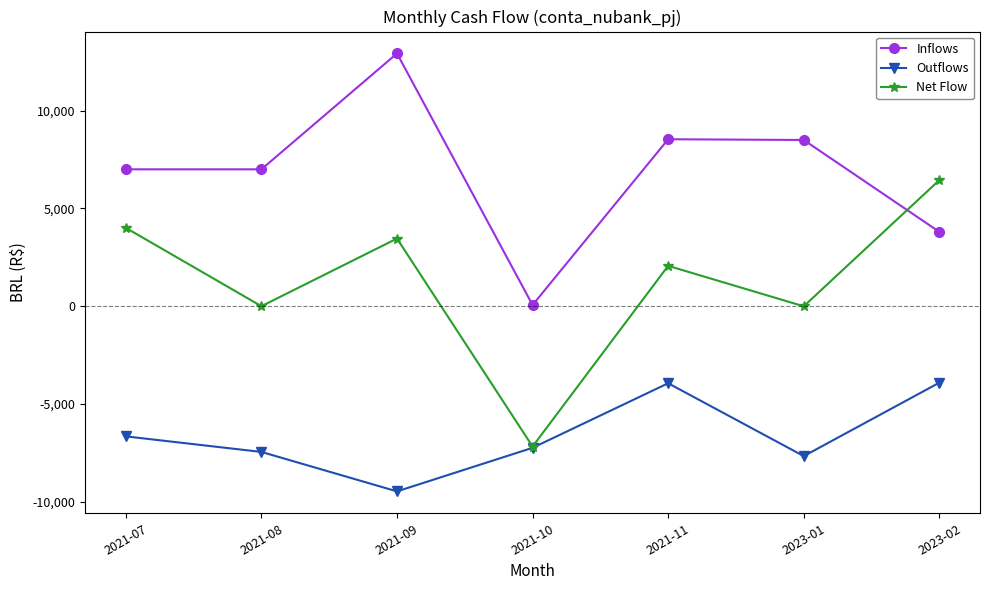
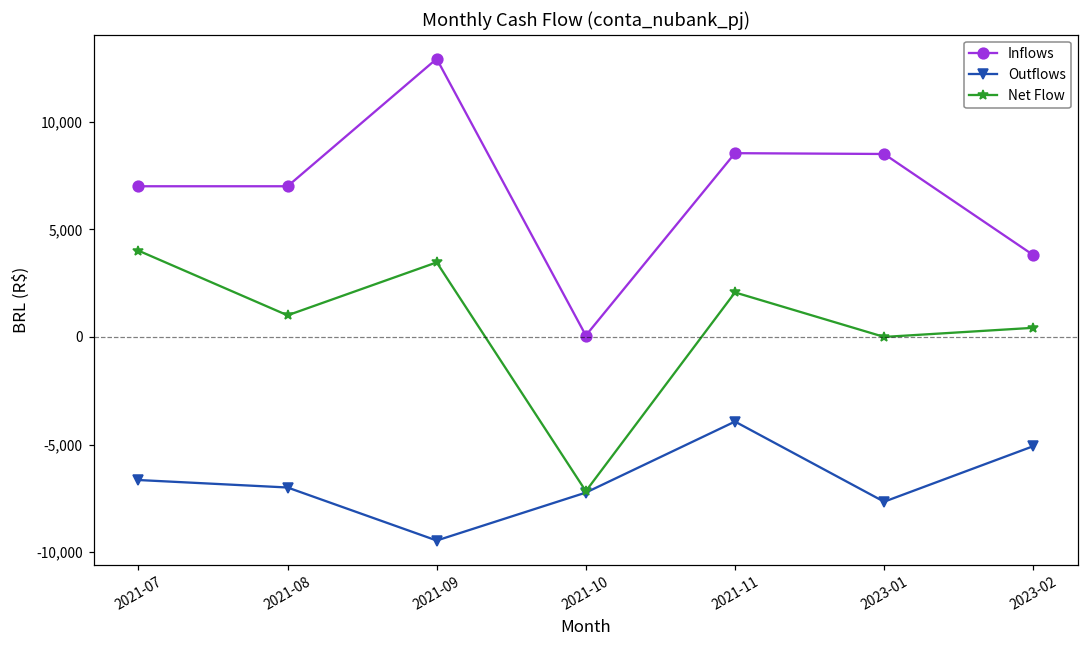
Outflows, 2021-08: -7,400 -> -7,000
Net Flow, 2021-08: 0 -> 1,000
Outflows, 2023-02: -3,900 -> -5,100
Net Flow, 2023-02: 6,400 -> 400
